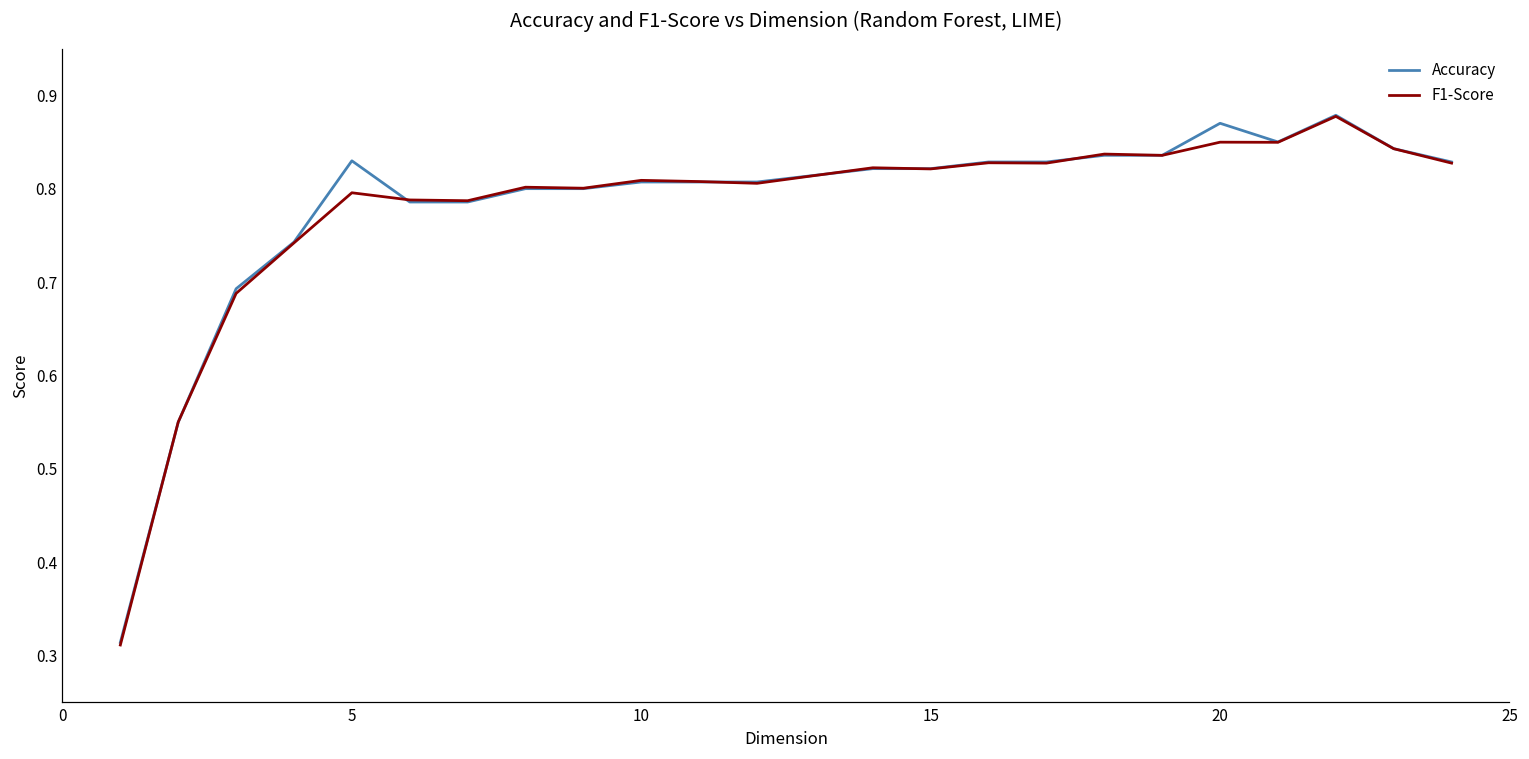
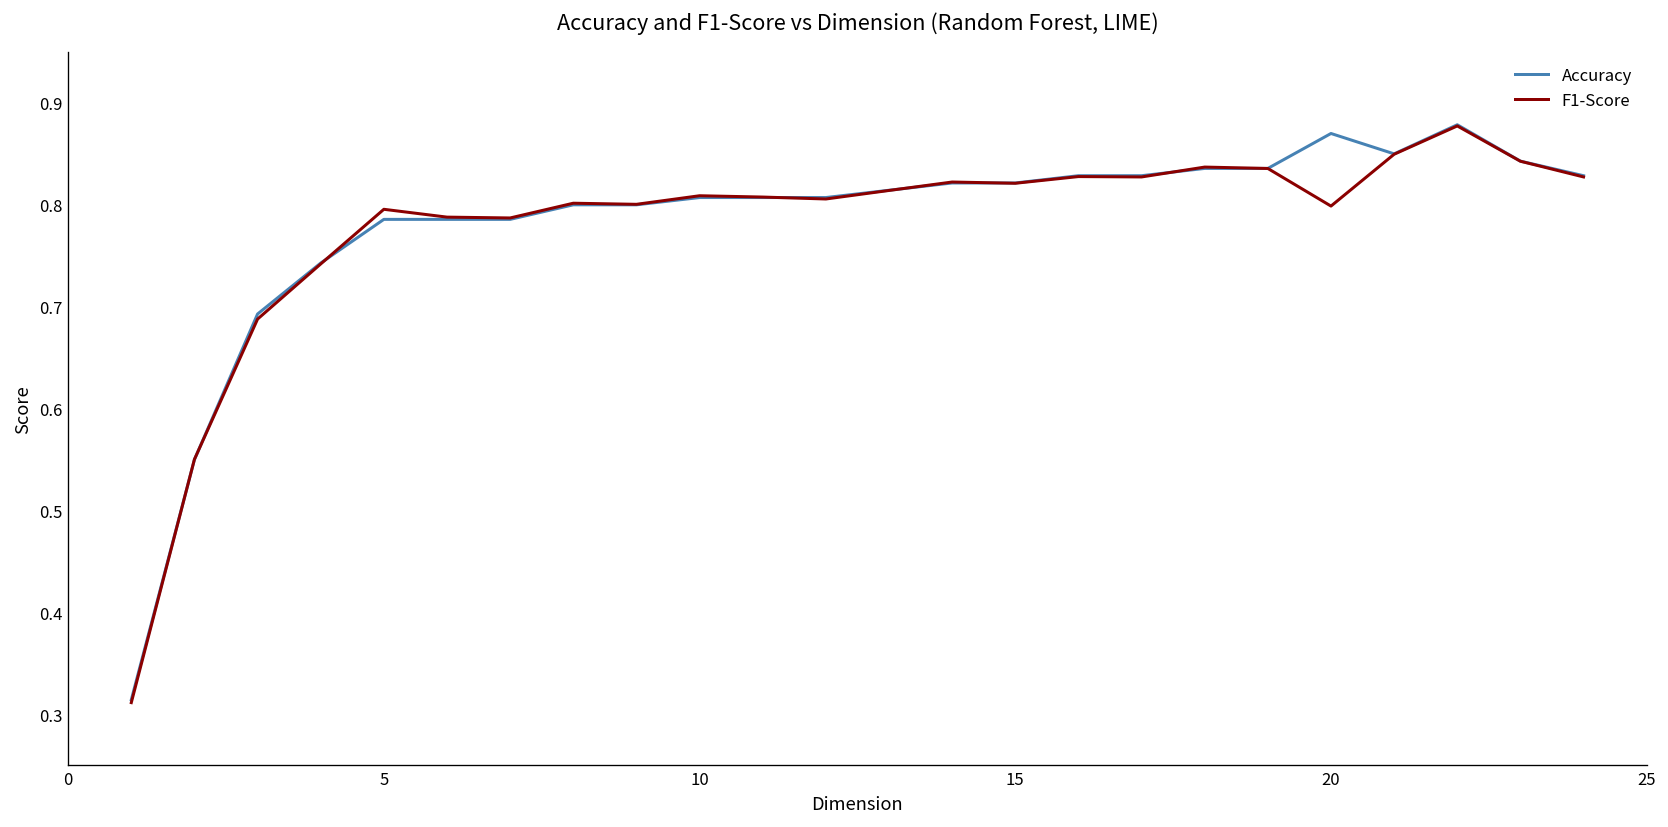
Accuracy, 5: 0.83 -> 0.79
F1-Score, 20: 0.85 -> 0.80
